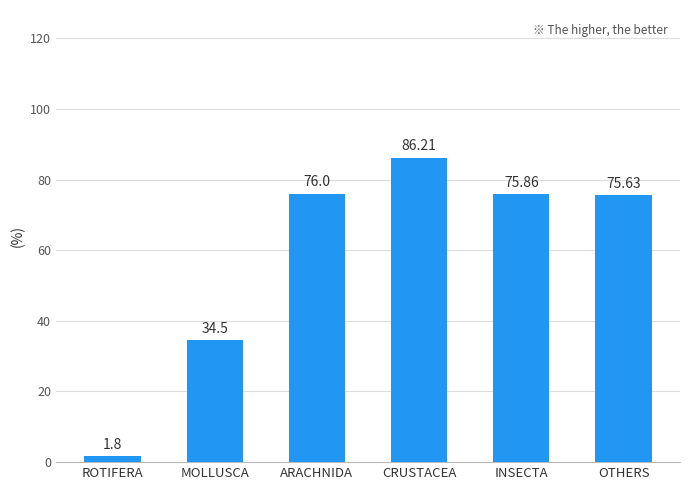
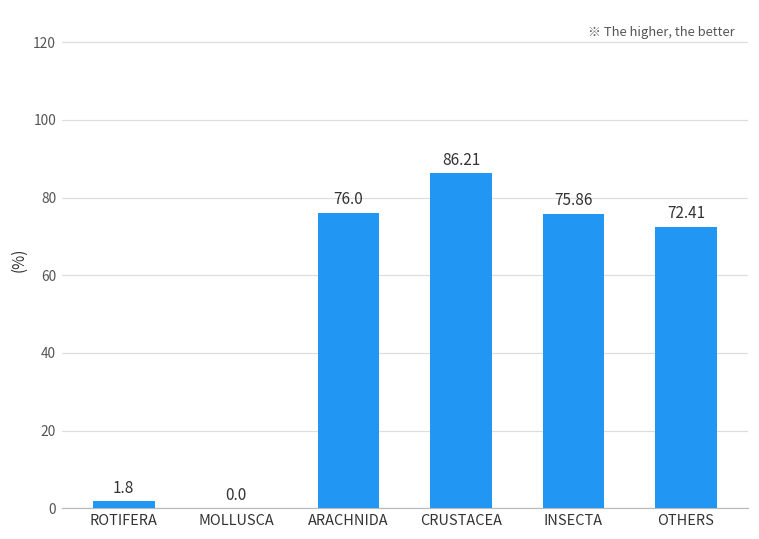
MOLLUSCA: 34.5 -> 0.0
OTHERS: 75.63 -> 72.41
